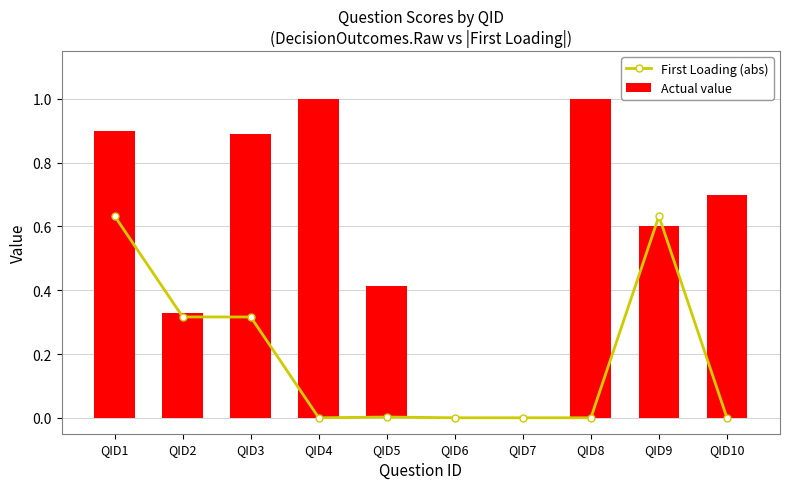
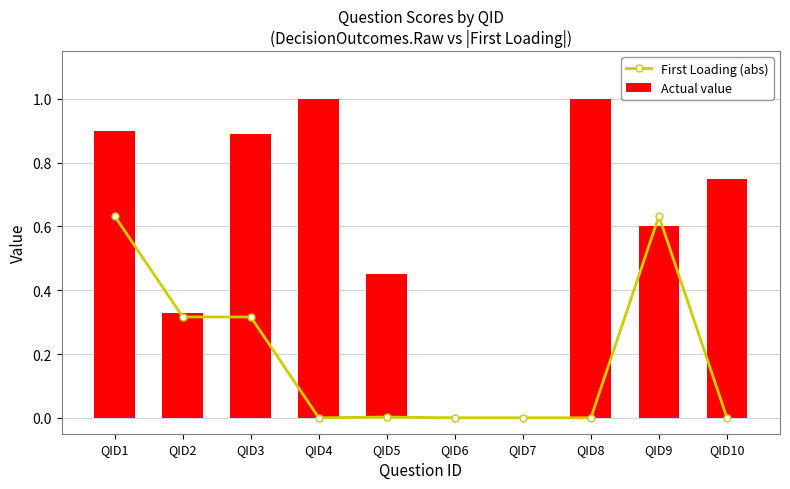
Actual value, QID5: 0.41 -> 0.45
Actual value, QID10: 0.70 -> 0.75
